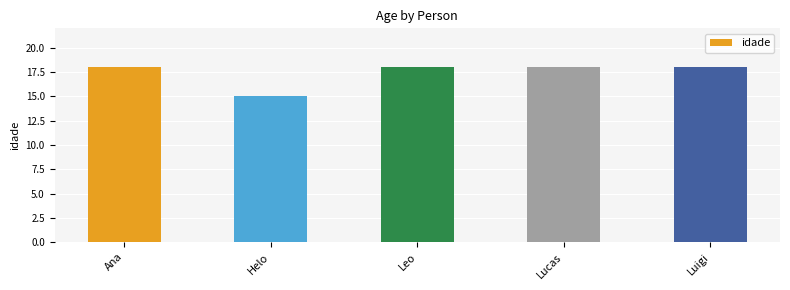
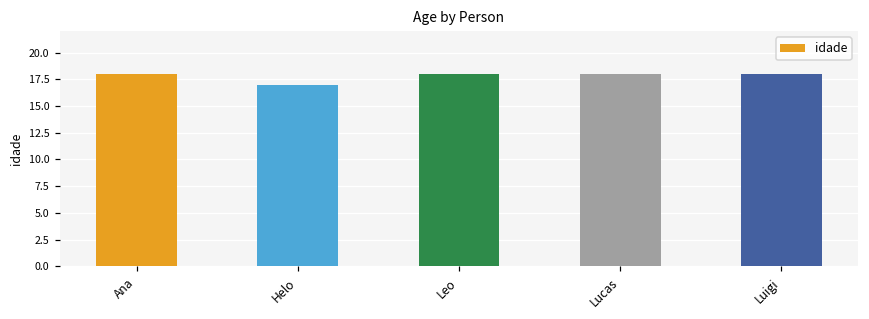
Helo: 15 -> 17
